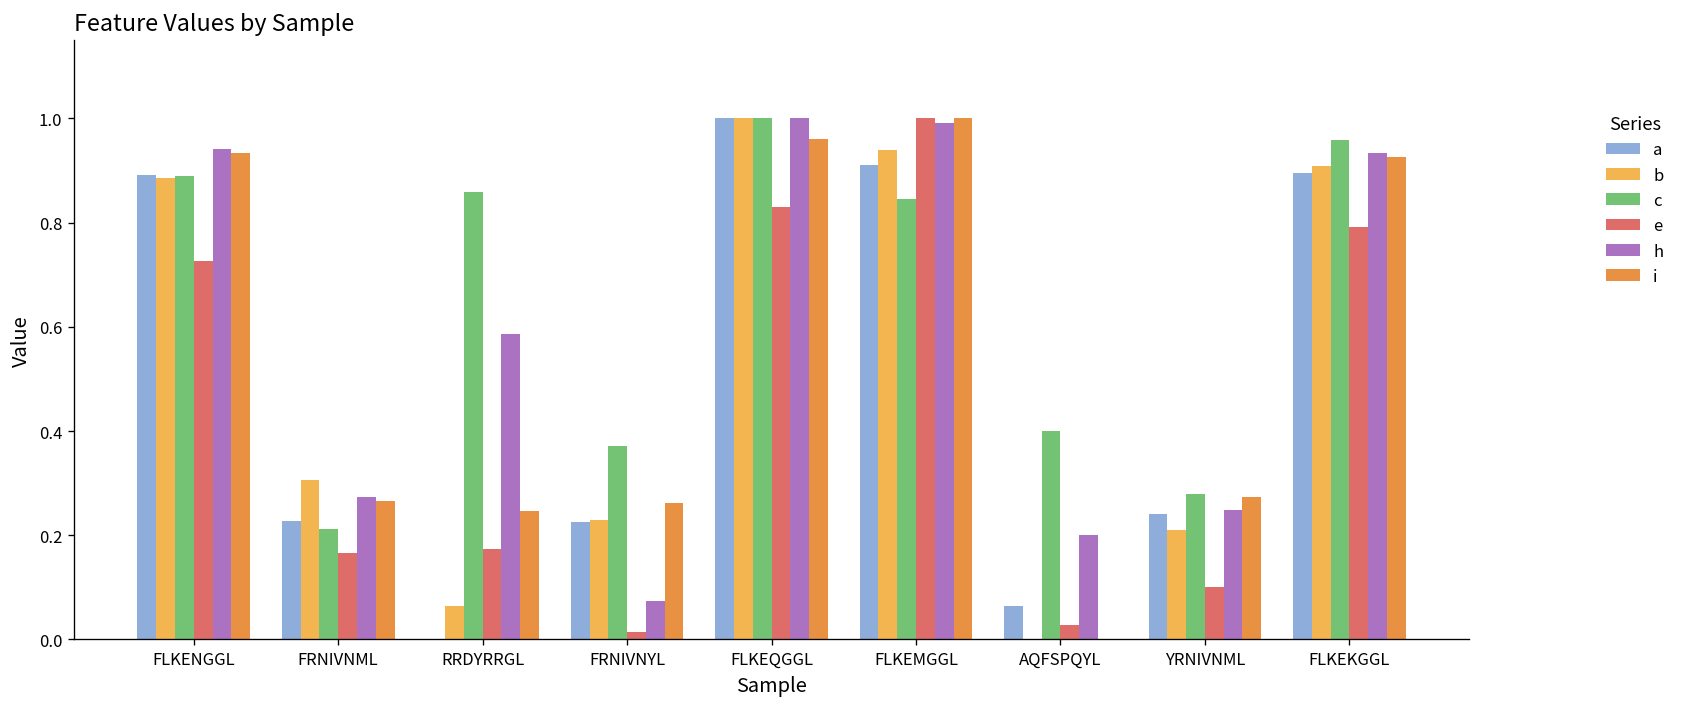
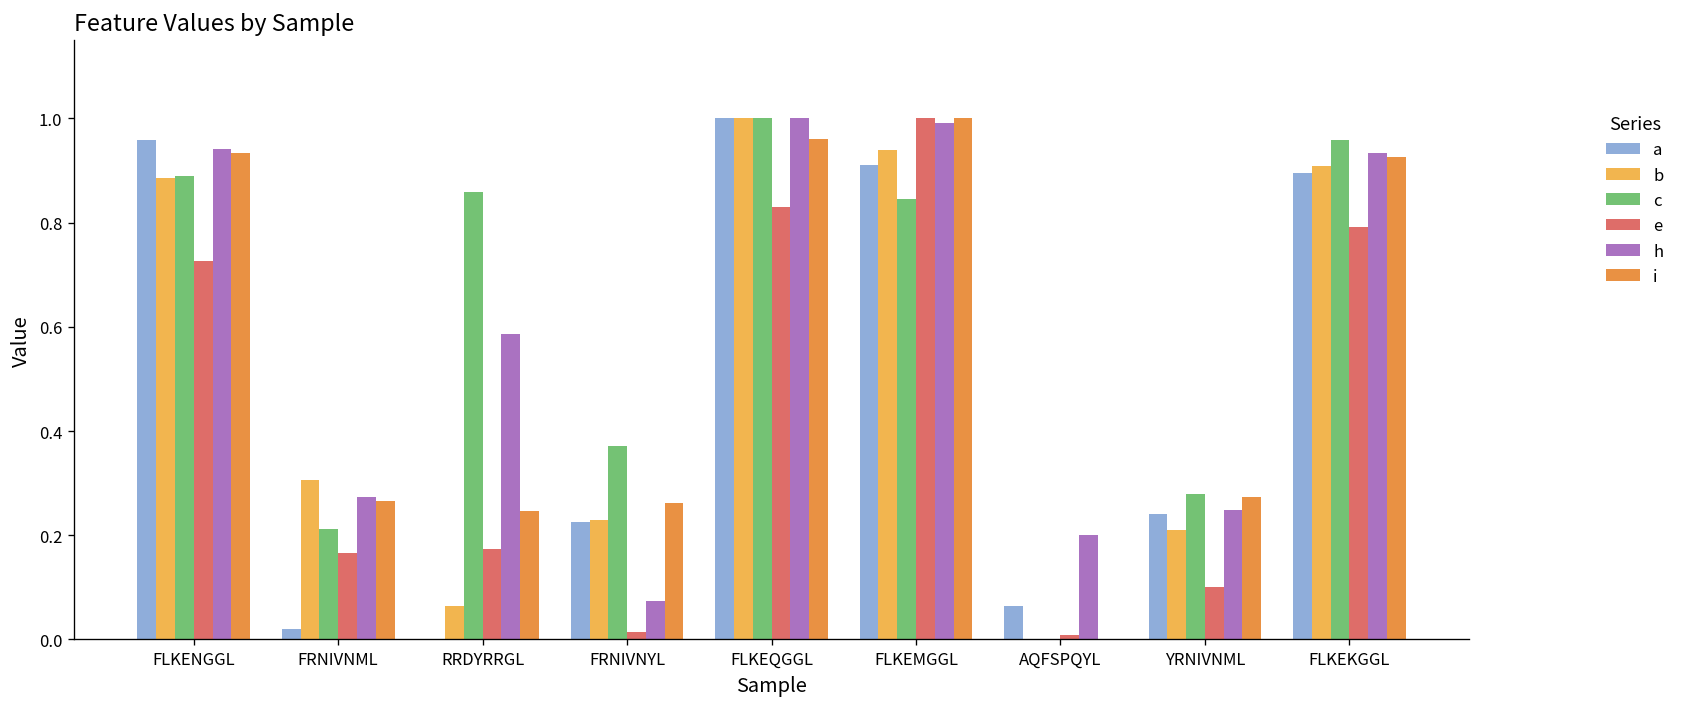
a, FLKENGGL: 0.89 -> 0.96
a, FRNIVNML: 0.23 -> 0.02
c, AQFSPQYL: 0.4 -> 0.0
e, AQFSPQYL: 0.03 -> 0.01
